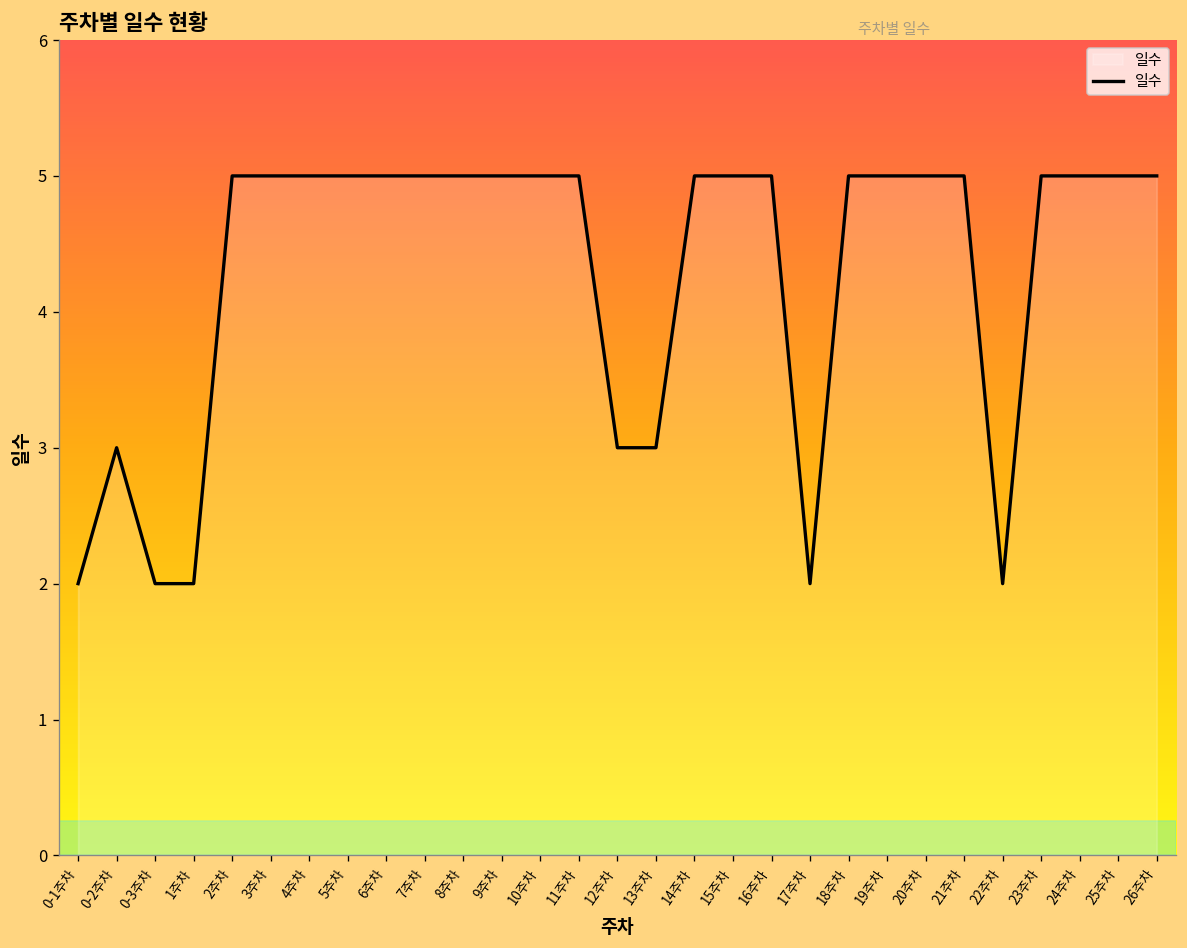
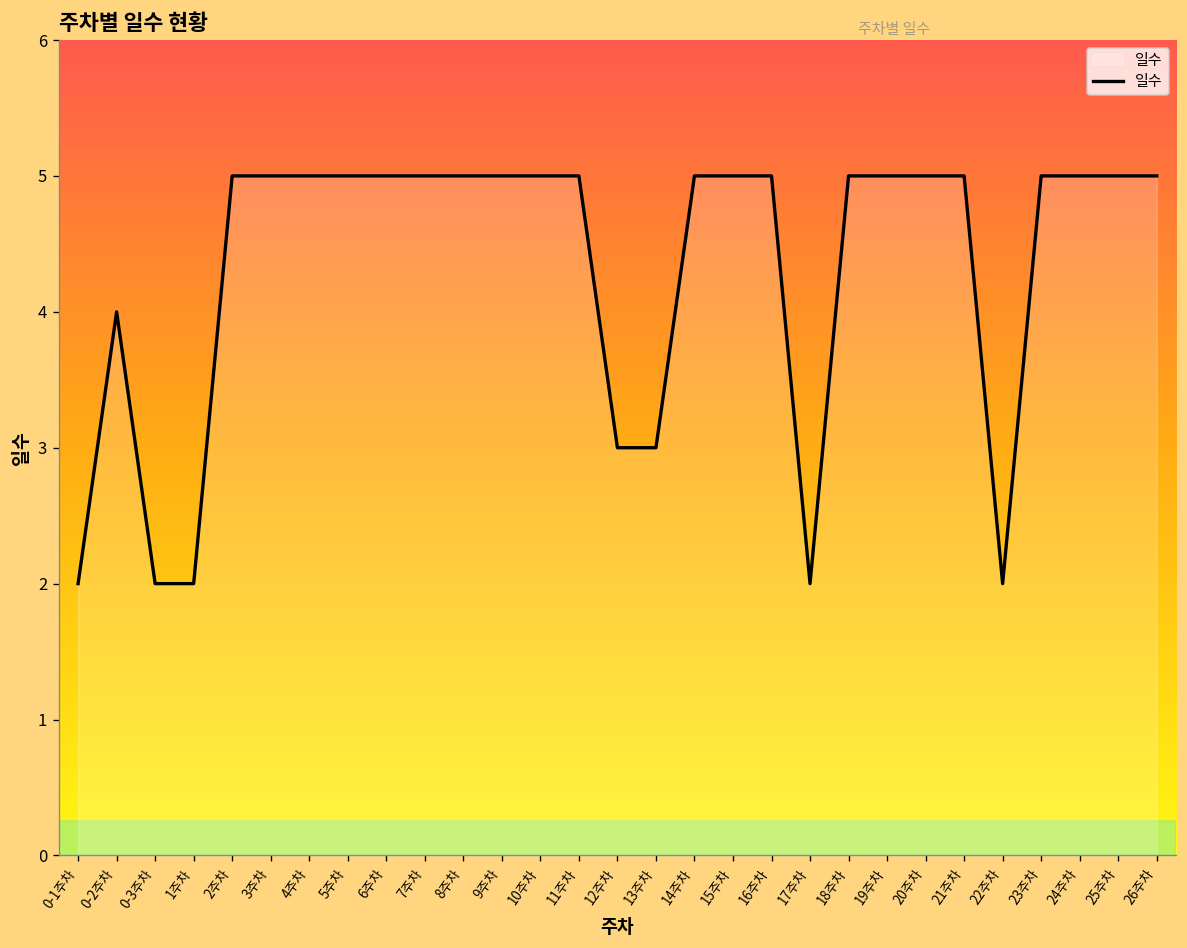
0-2주차: 3 -> 4
